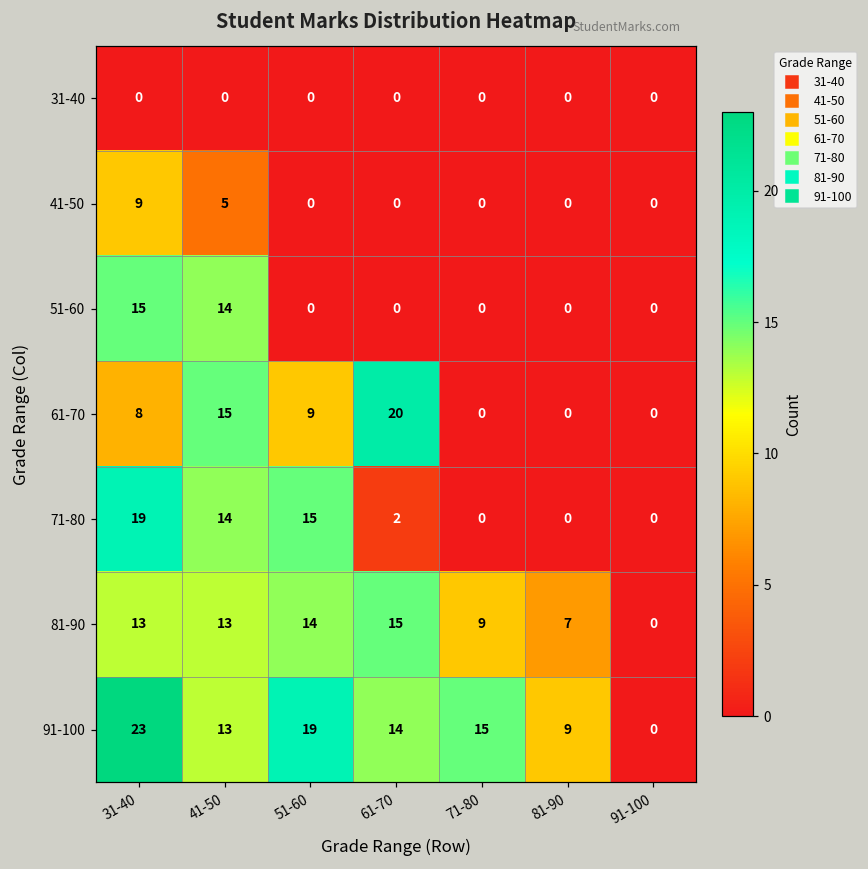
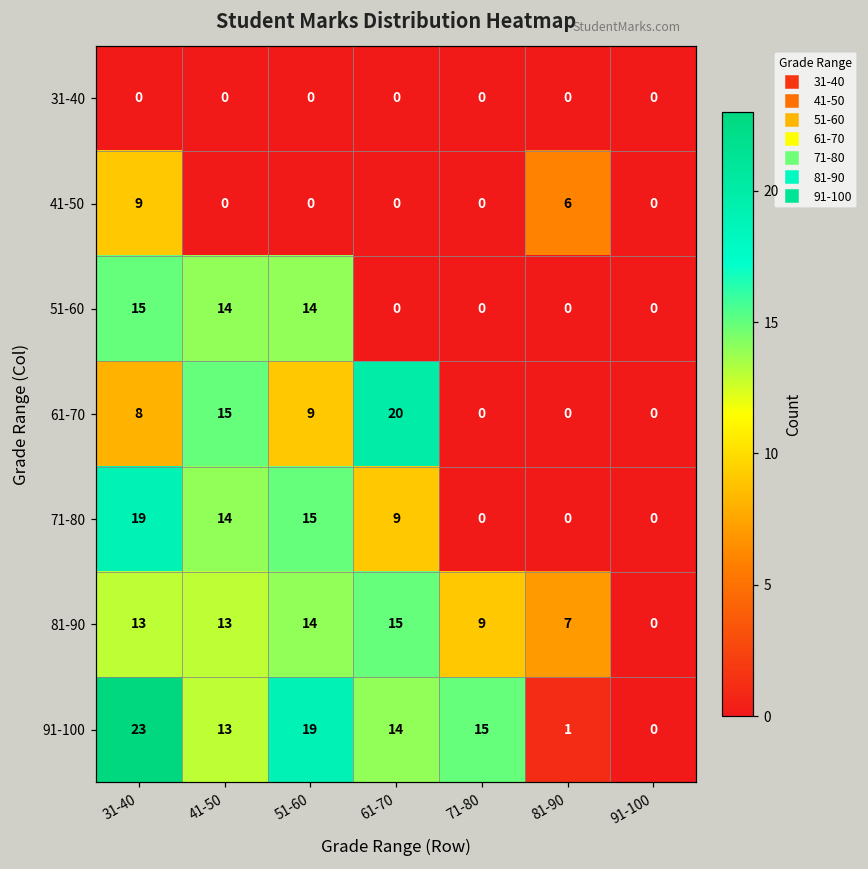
41-50, 41-50: 5 -> 0
41-50, 81-90: 0 -> 6
51-60, 51-60: 0 -> 14
71-80, 61-70: 2 -> 9
91-100, 81-90: 9 -> 1
